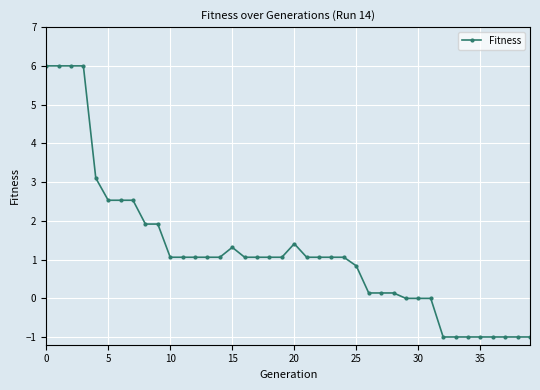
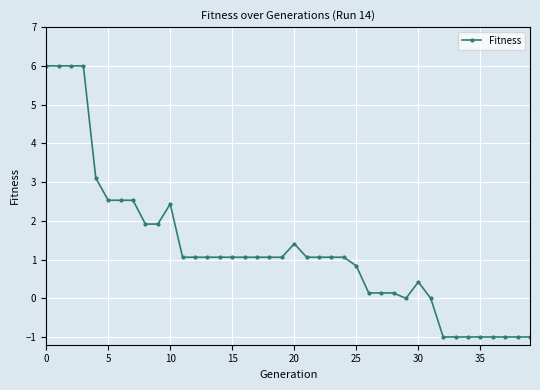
10: 1.1 -> 2.4
15: 1.3 -> 1.1
30: 0.0 -> 0.4
